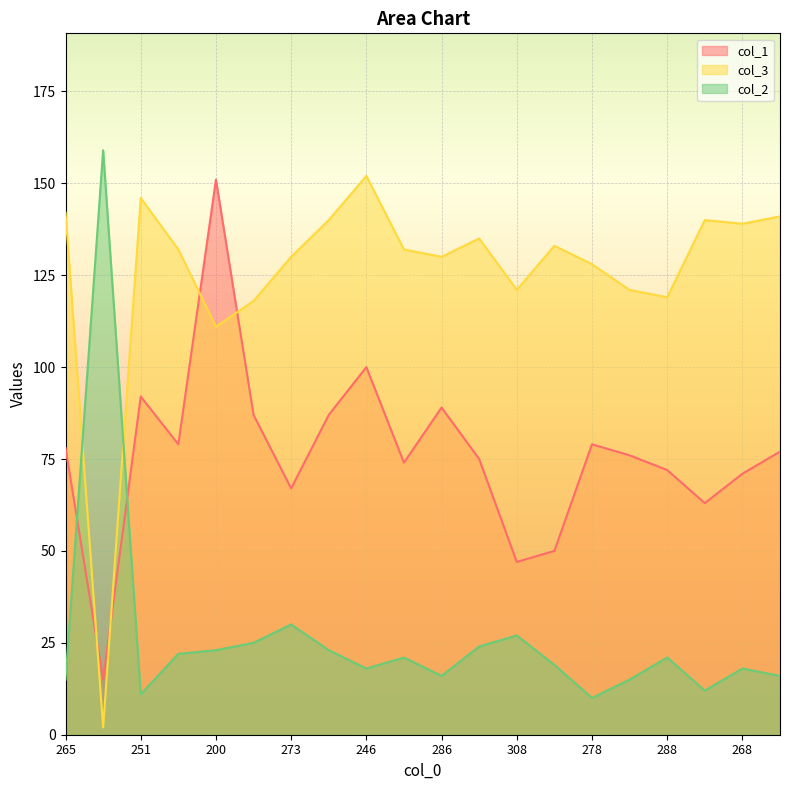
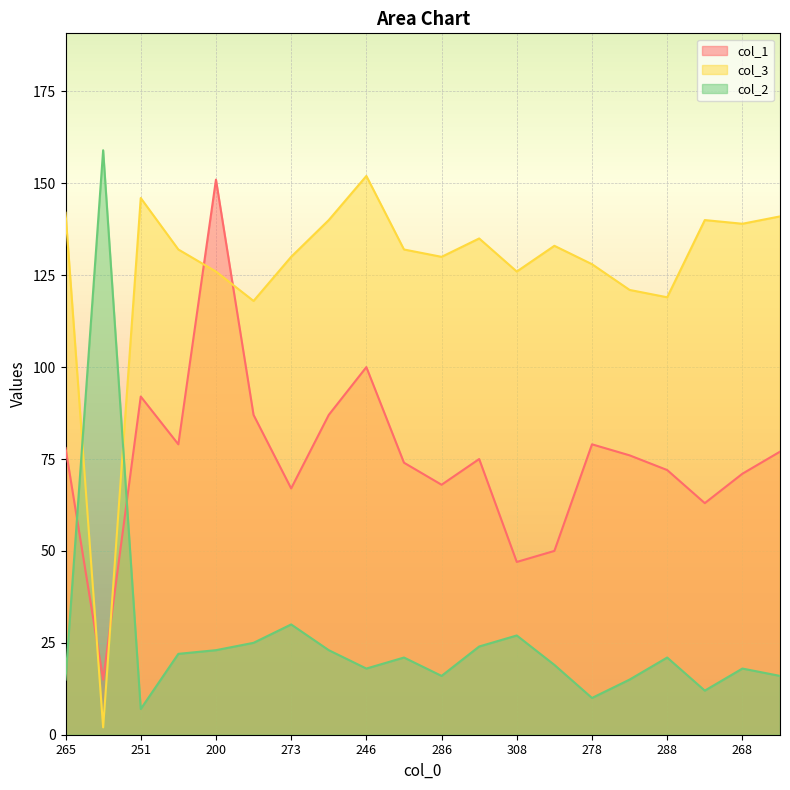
col_2, 251: 11 -> 7
col_3, 200: 111 -> 126
col_1, 286: 89 -> 68
col_3, 308: 121 -> 126
